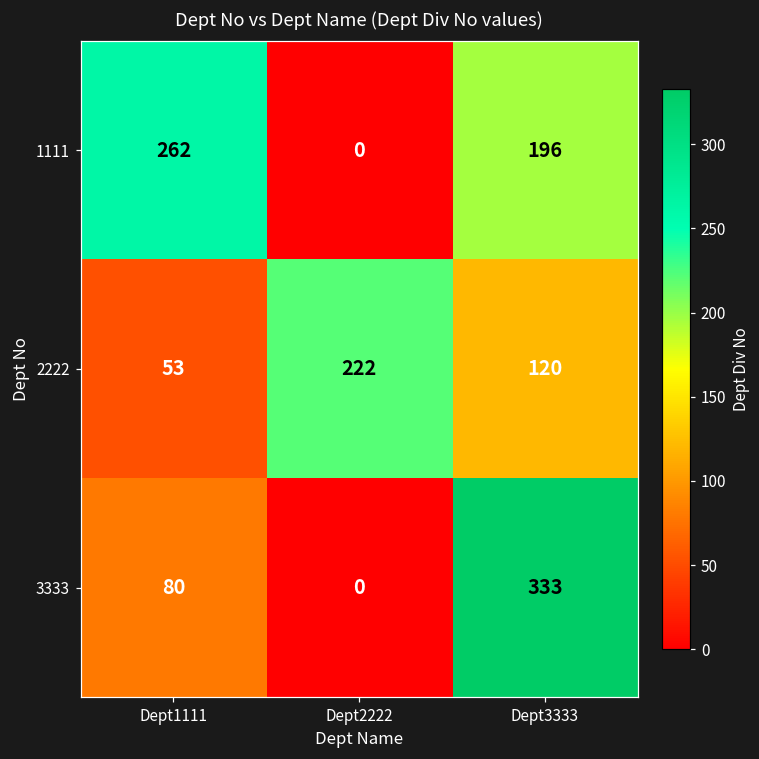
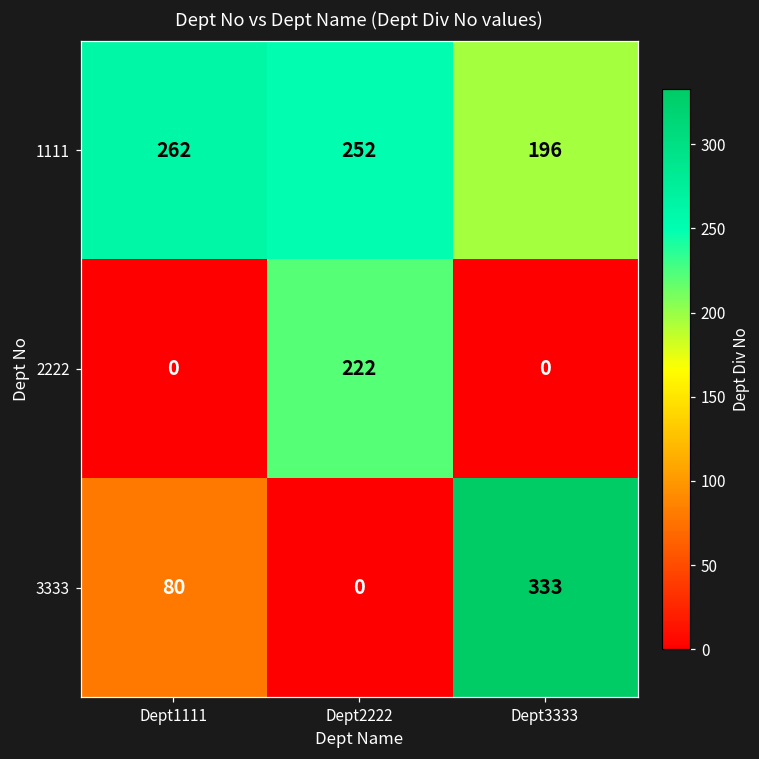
1111, Dept2222: 0 -> 252
2222, Dept1111: 53 -> 0
2222, Dept3333: 120 -> 0
